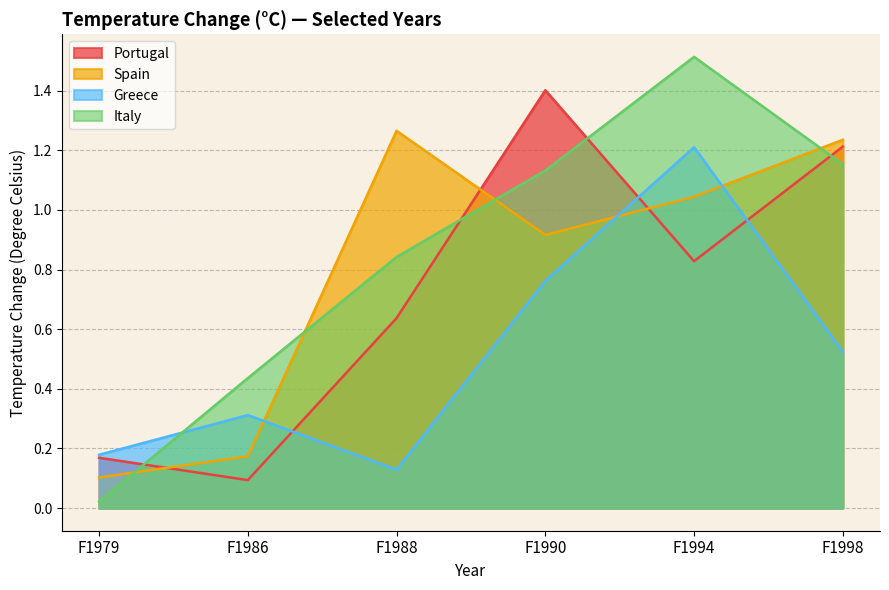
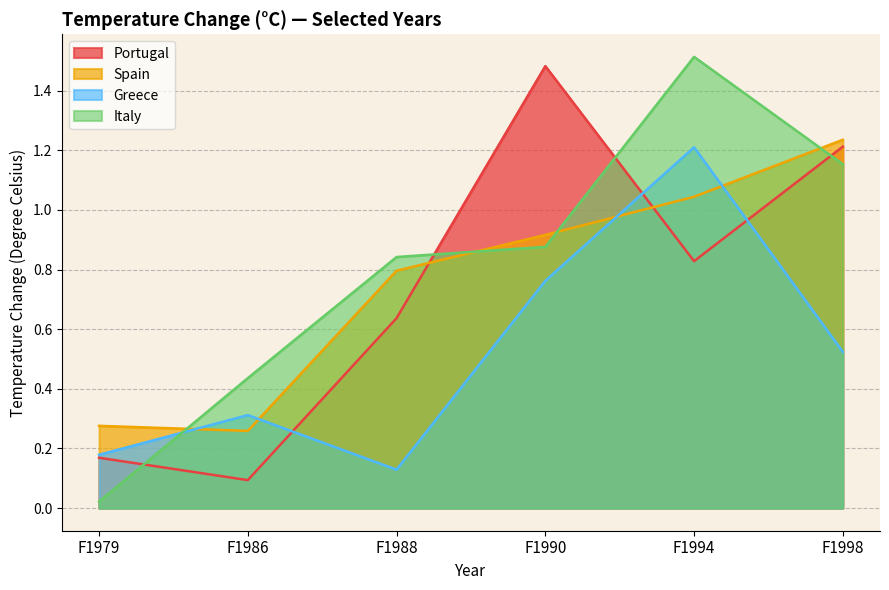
Spain, F1979: 0.10 -> 0.28
Spain, F1986: 0.17 -> 0.26
Spain, F1988: 1.27 -> 0.80
Portugal, F1990: 1.40 -> 1.48
Italy, F1990: 1.13 -> 0.88
